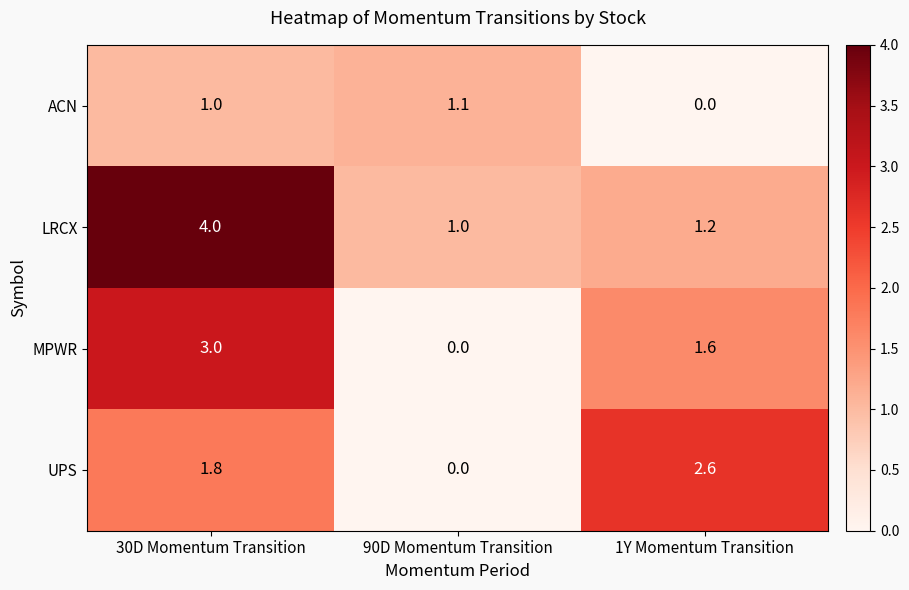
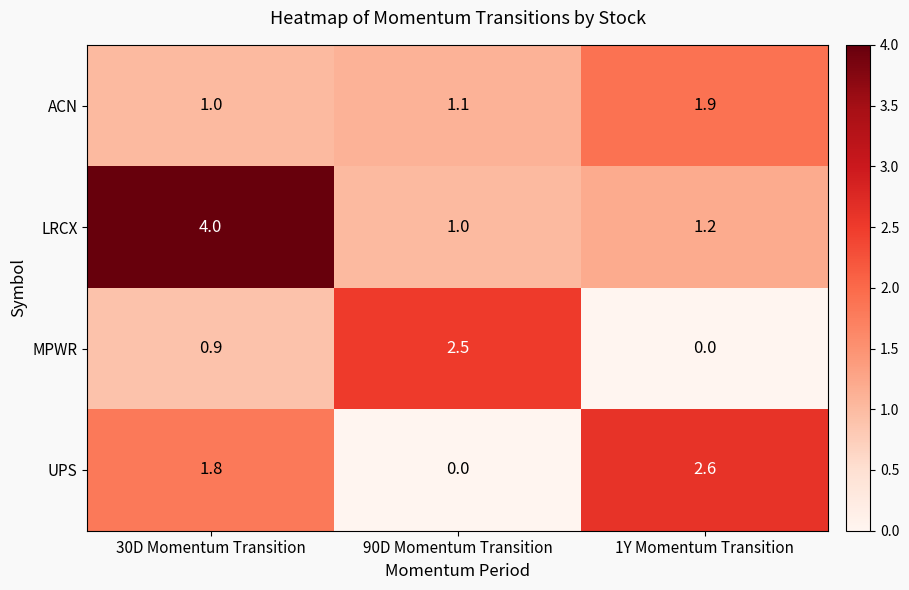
ACN, 1Y Momentum Transition: 0.0 -> 1.9
MPWR, 30D Momentum Transition: 3.0 -> 0.9
MPWR, 90D Momentum Transition: 0.0 -> 2.5
MPWR, 1Y Momentum Transition: 1.6 -> 0.0
